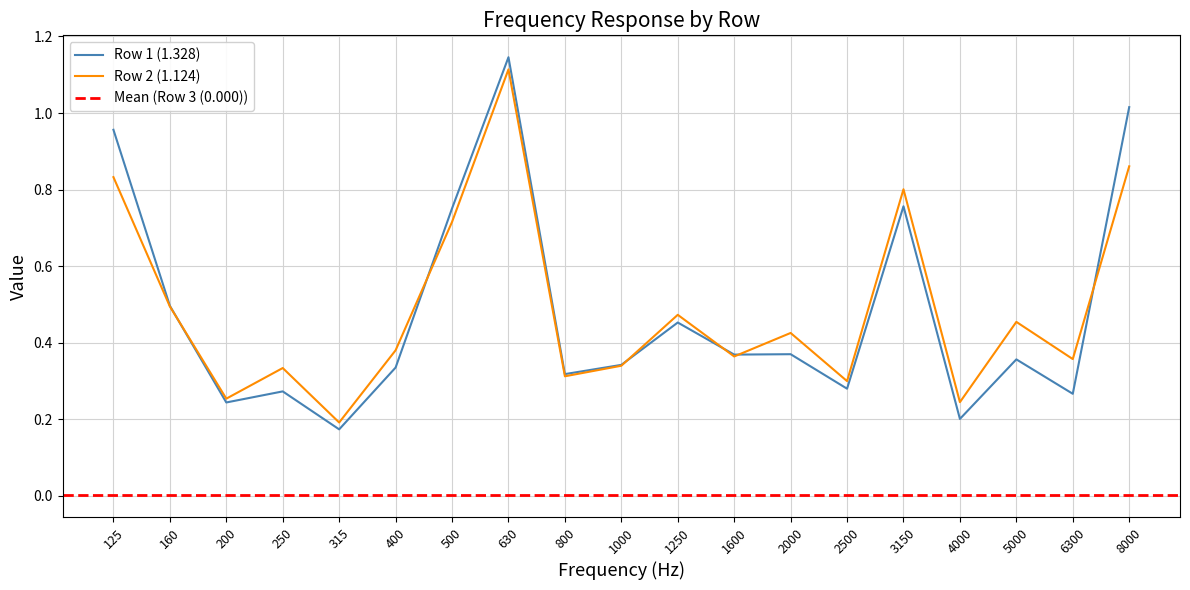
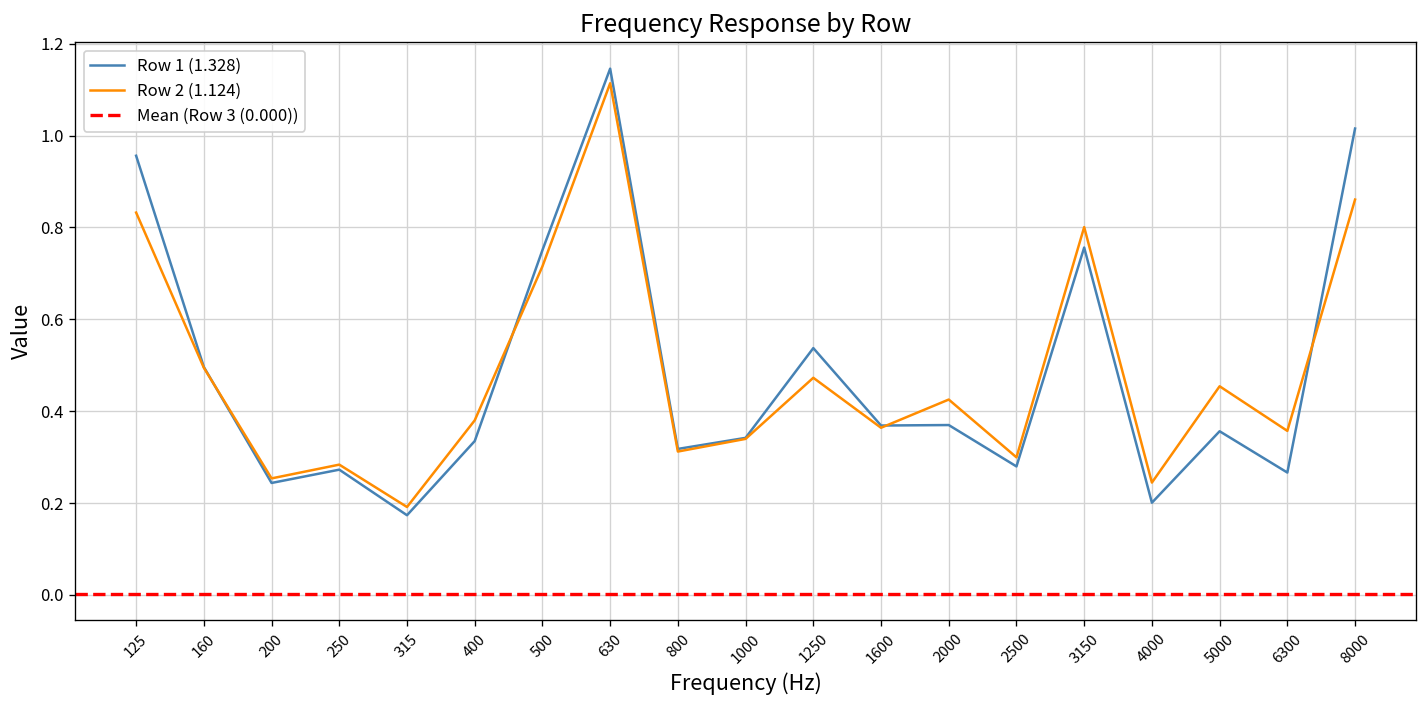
Row 2 (1.124), 250: 0.33 -> 0.28
Row 1 (1.328), 1250: 0.45 -> 0.54
